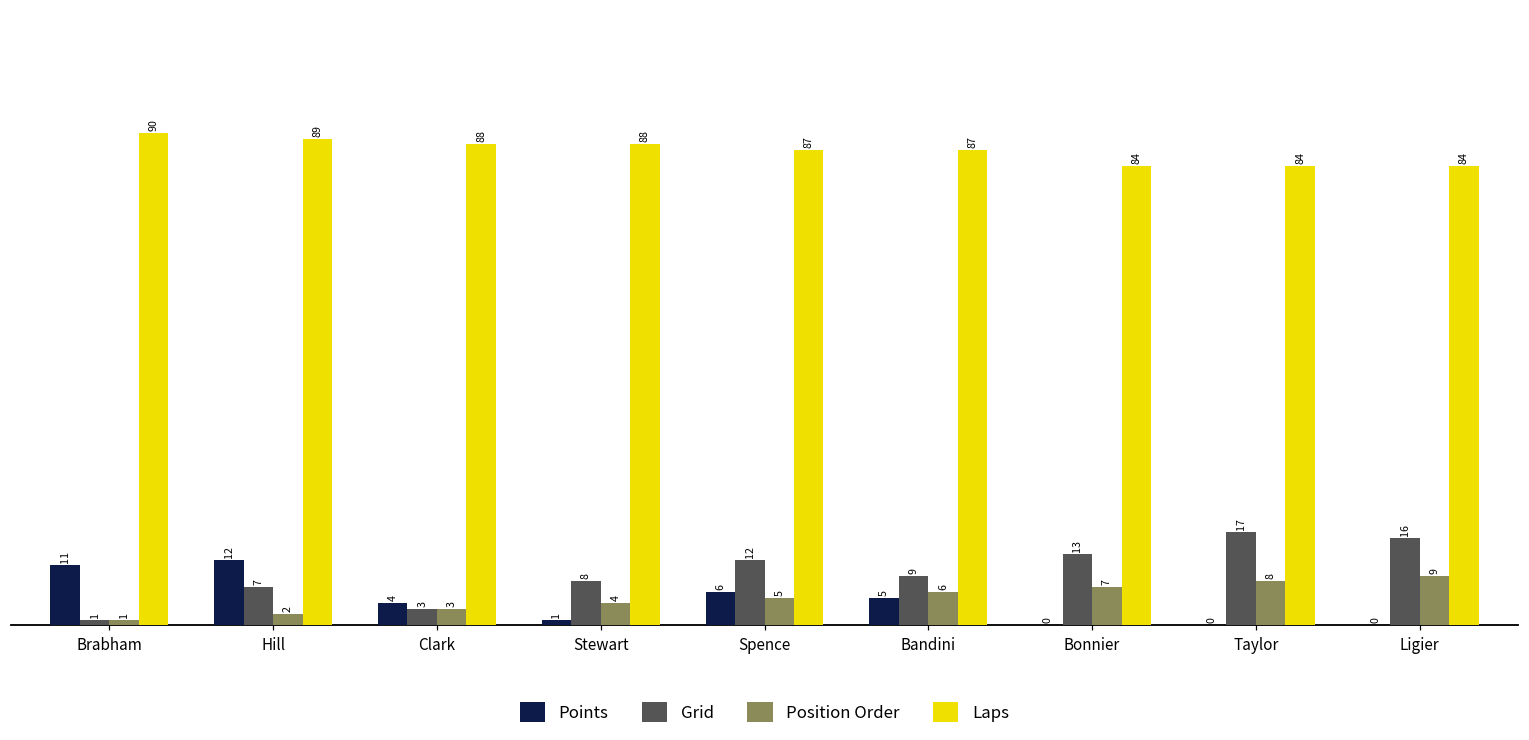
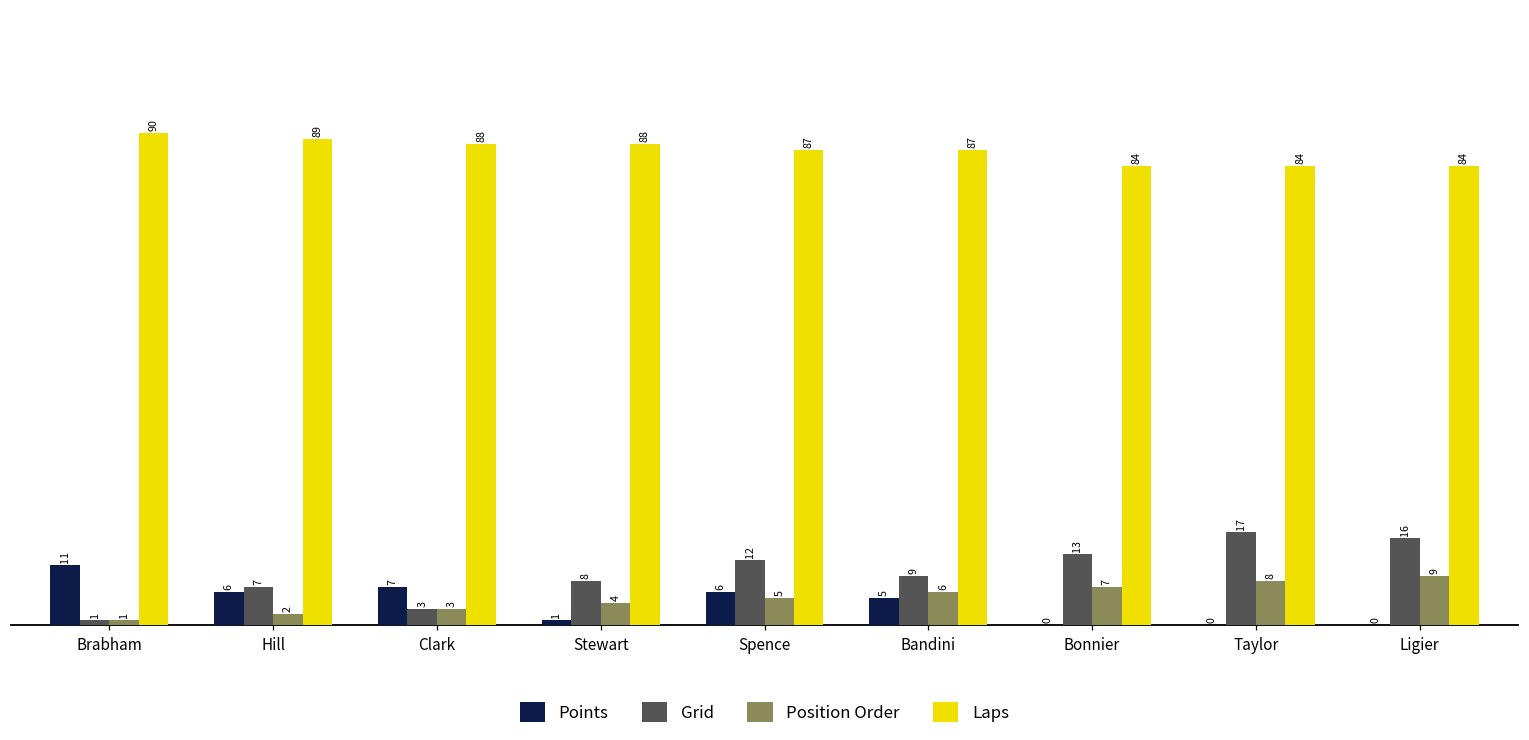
Points, Hill: 12 -> 6
Points, Clark: 4 -> 7
